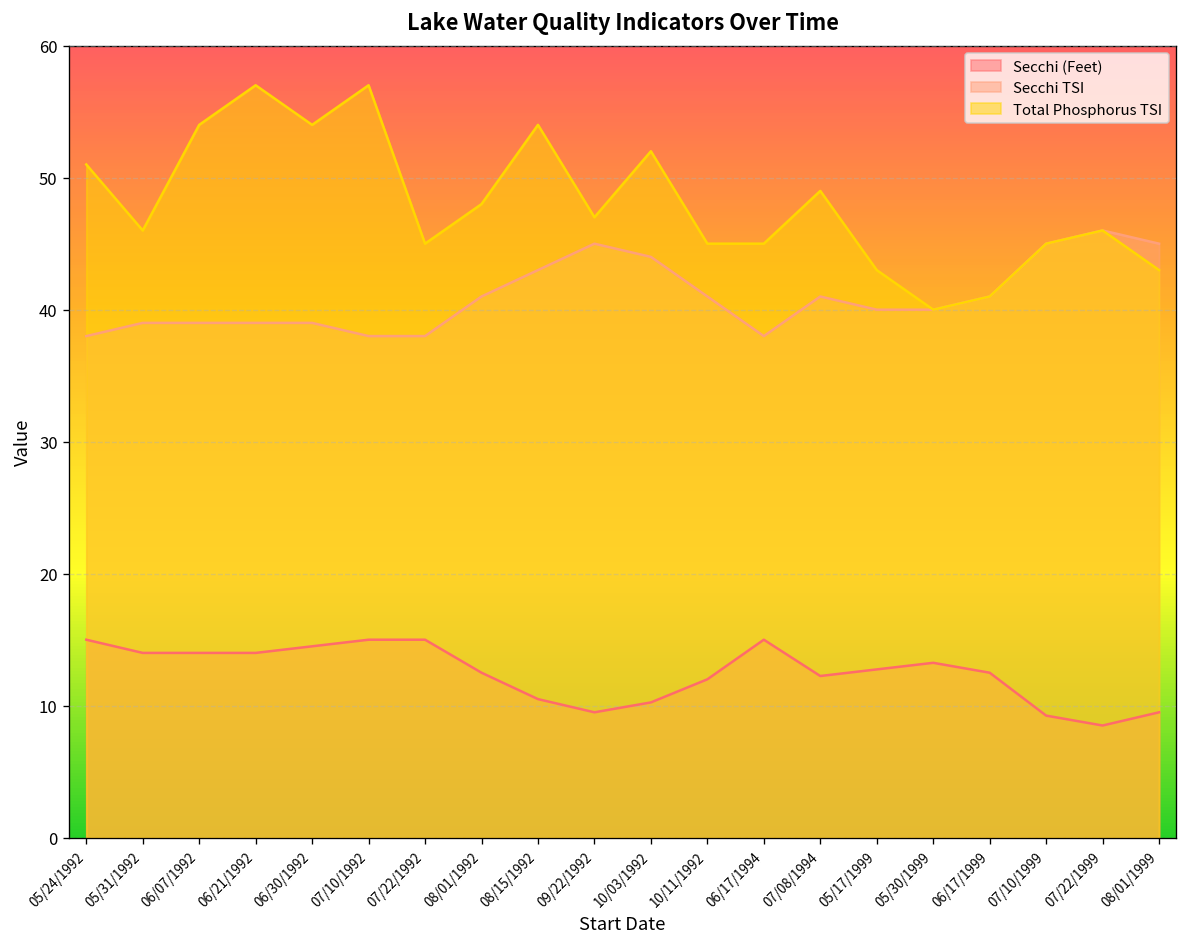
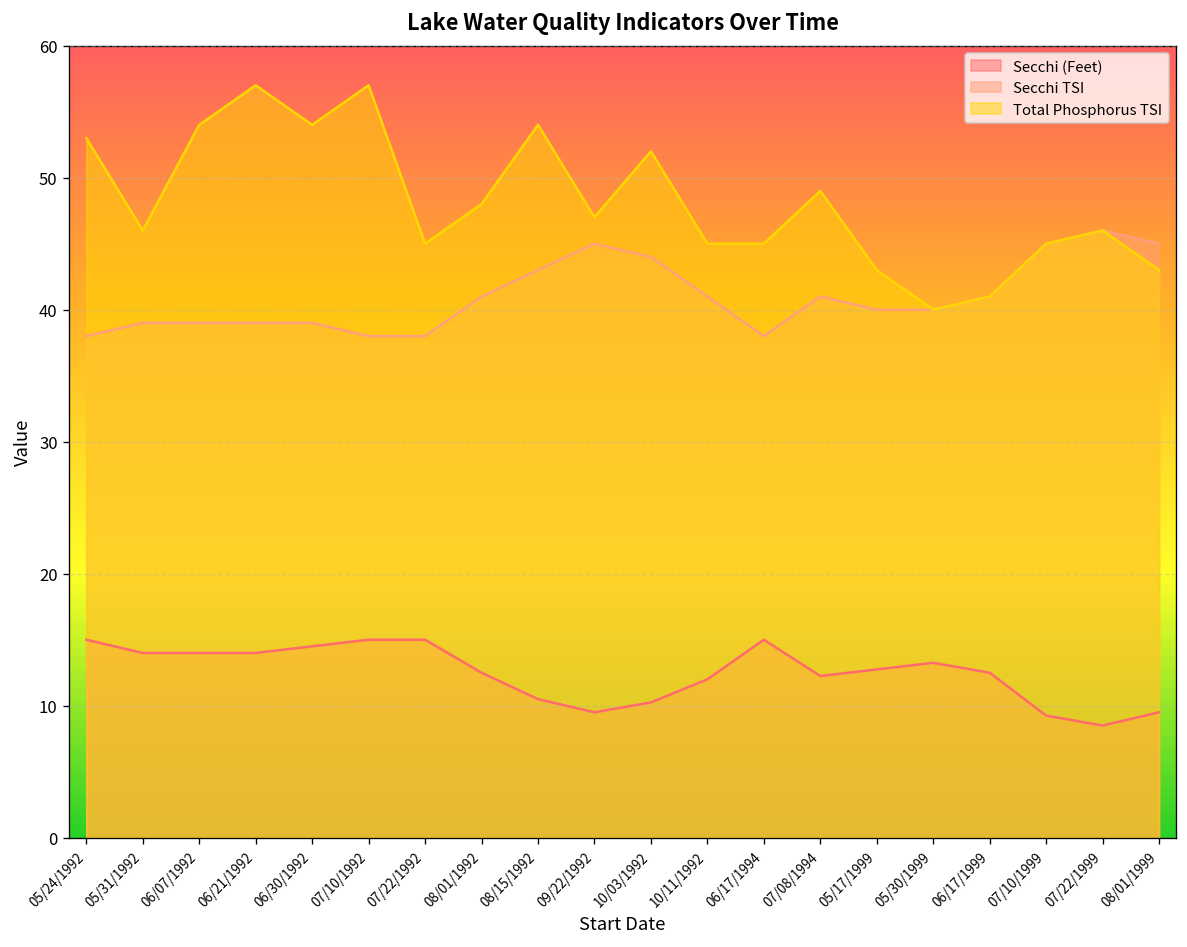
Total Phosphorus TSI, 05/24/1992: 51 -> 53
